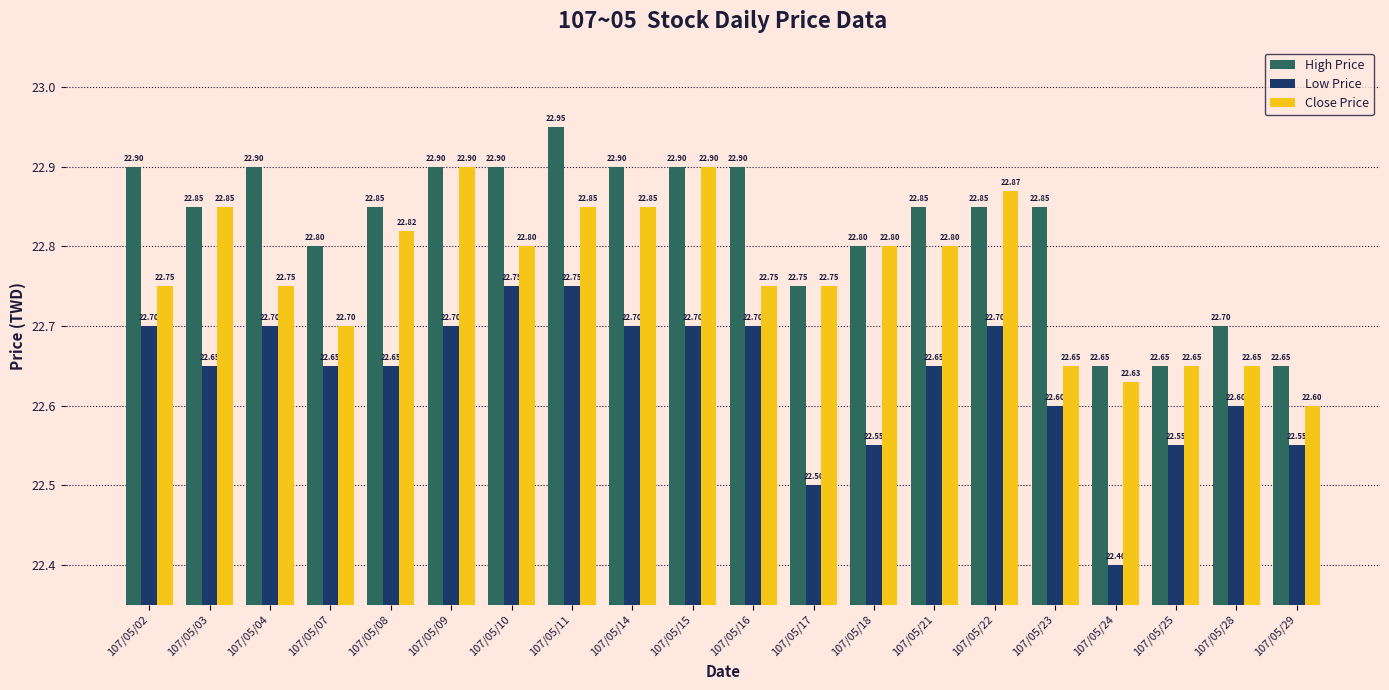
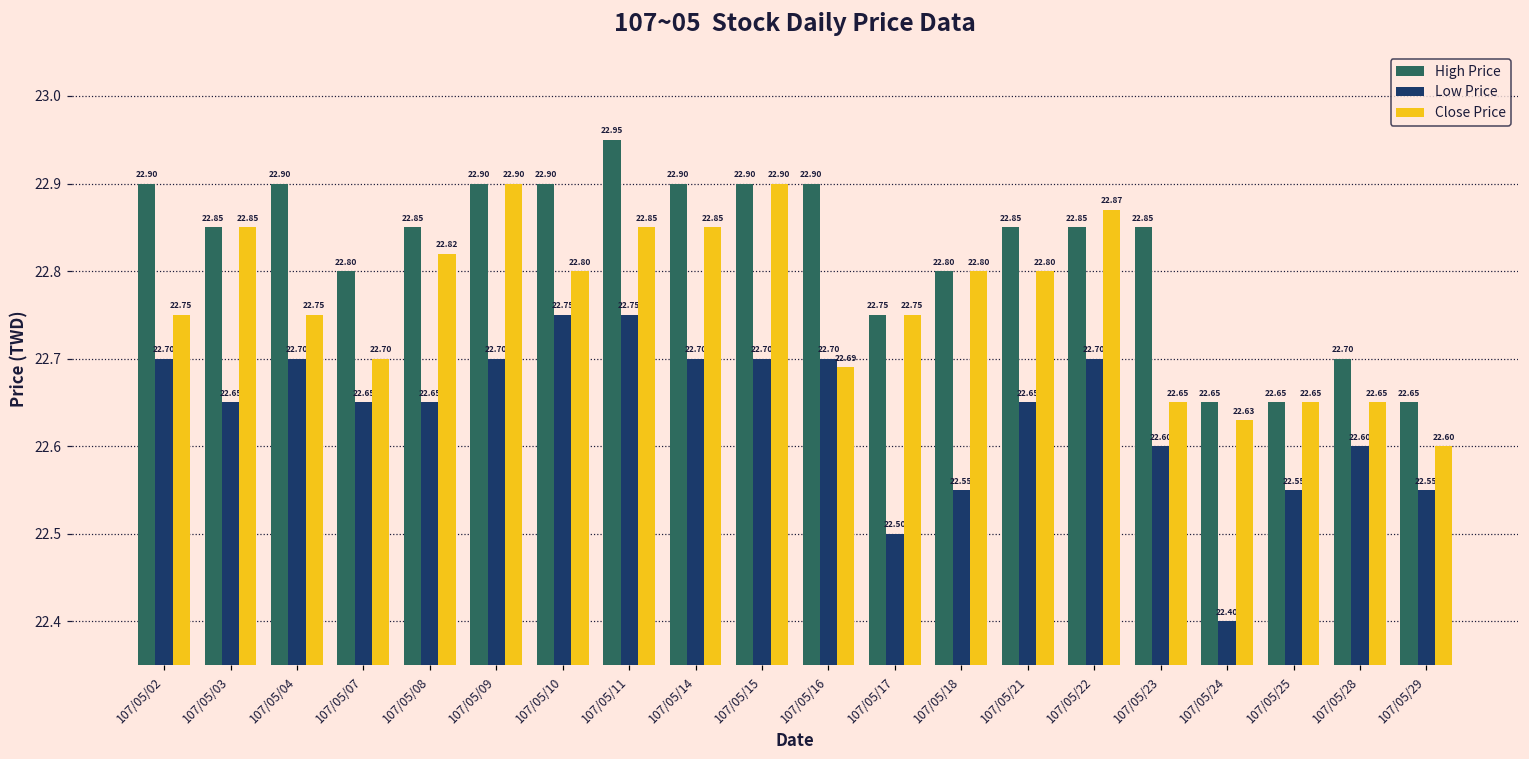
Close Price, 107/05/16: 22.75 -> 22.69
